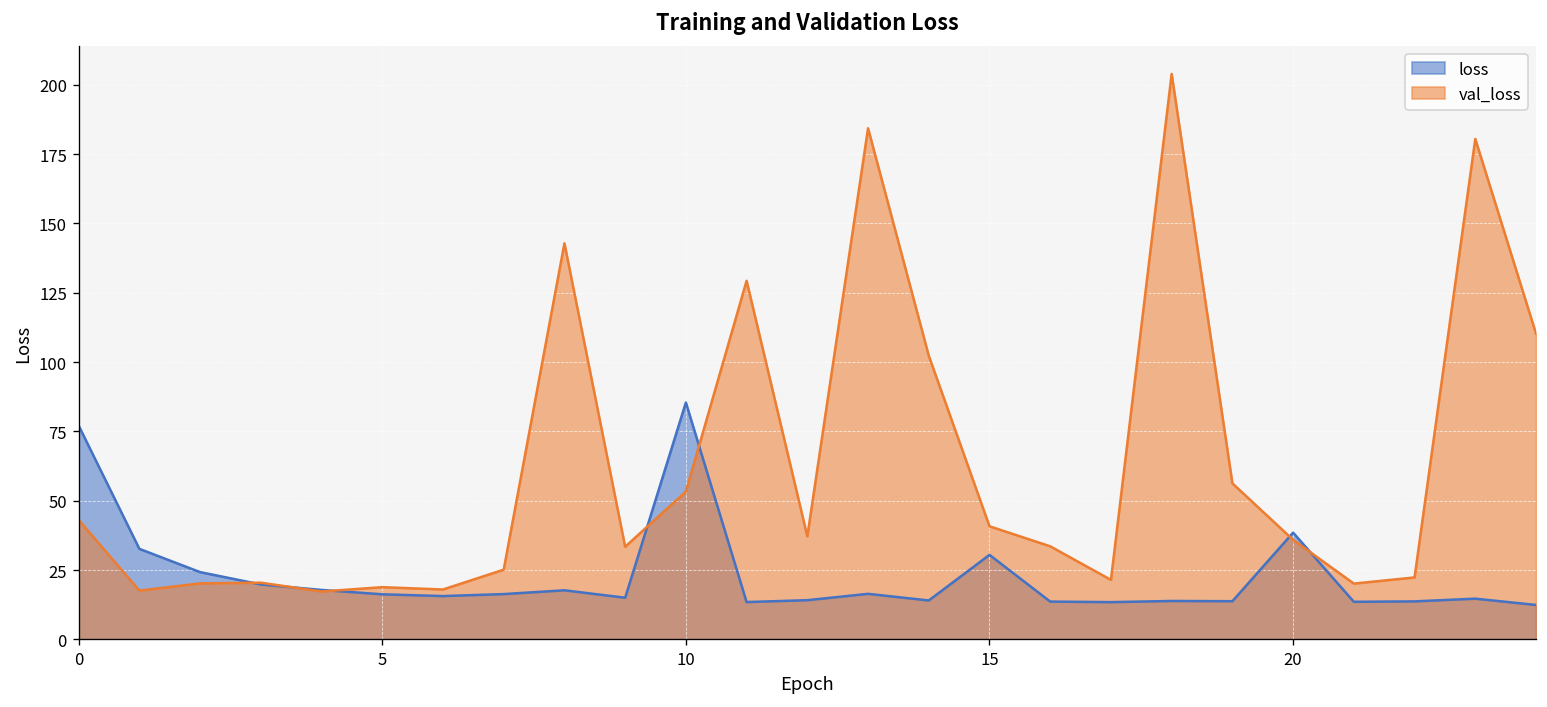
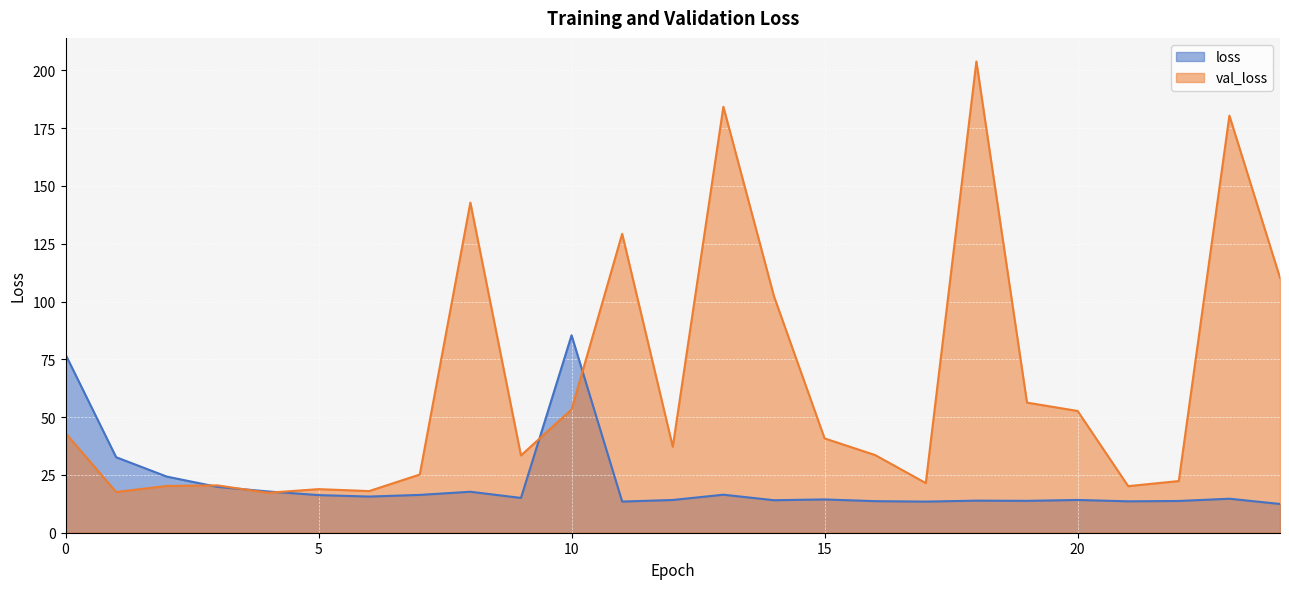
loss, 15: 30 -> 14
loss, 20: 39 -> 14
val_loss, 20: 36 -> 53
